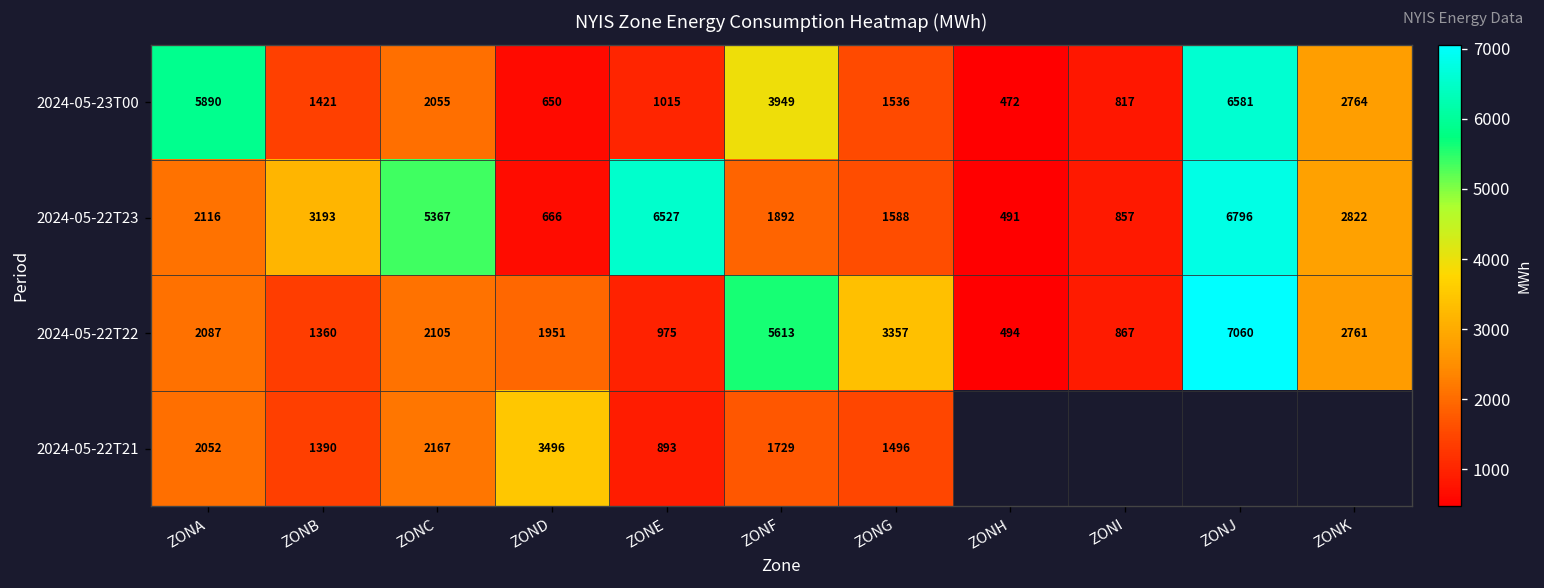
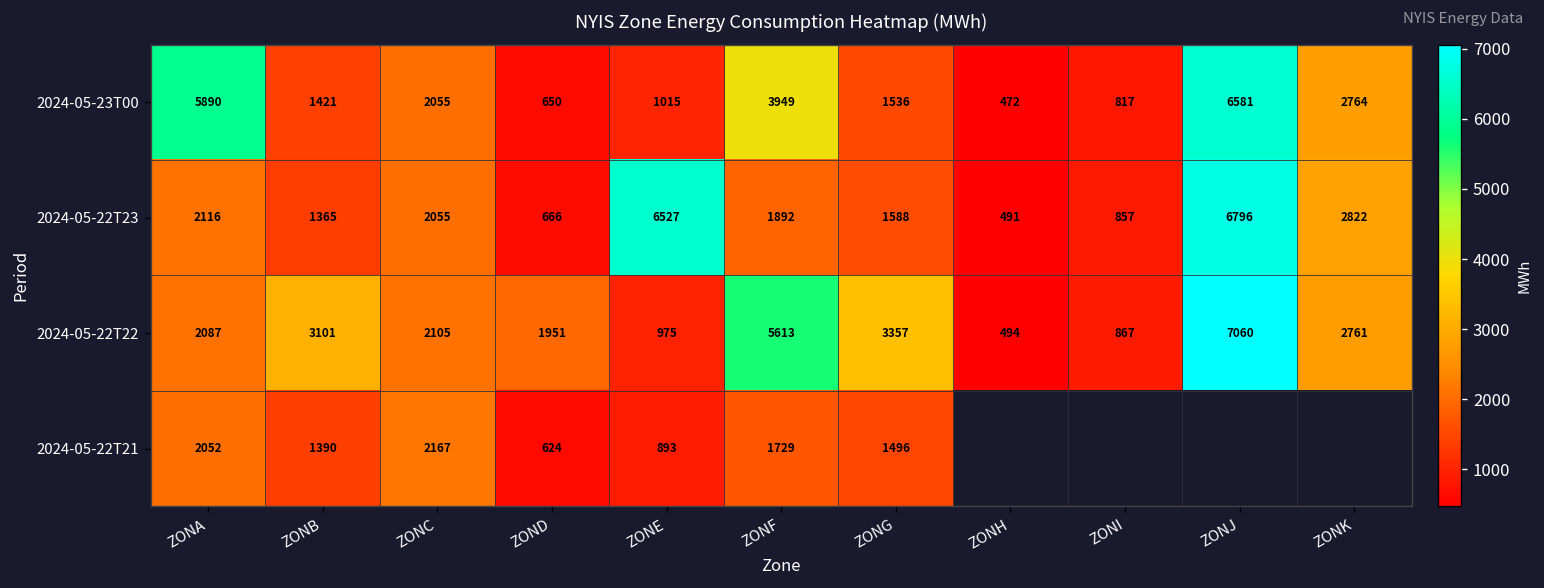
2024-05-22T23, ZONB: 3193 -> 1365
2024-05-22T23, ZONC: 5367 -> 2055
2024-05-22T22, ZONB: 1360 -> 3101
2024-05-22T21, ZOND: 3496 -> 624
